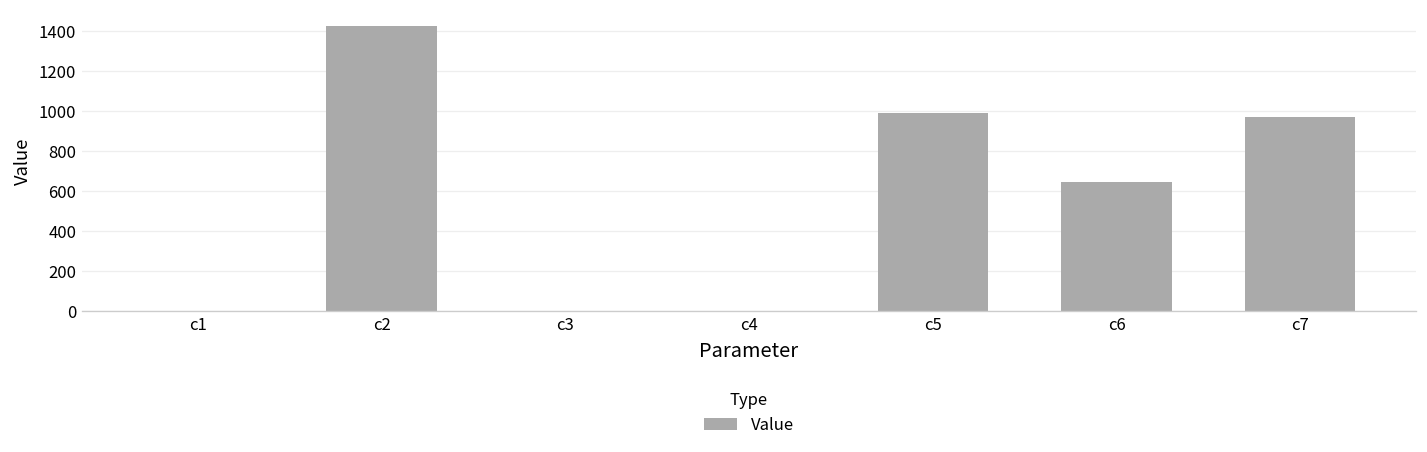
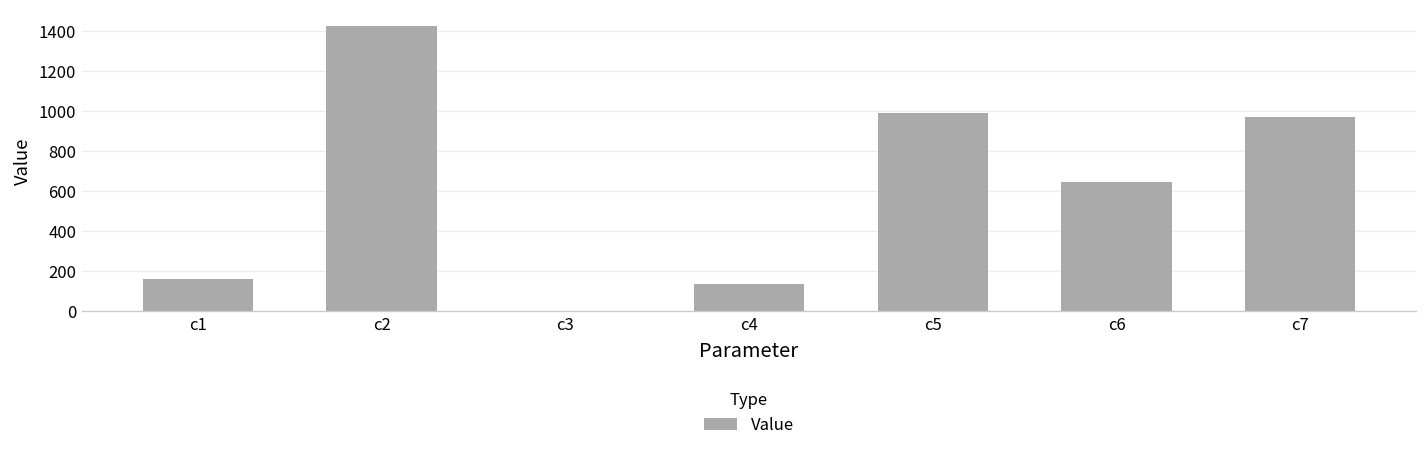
c1: 0 -> 160
c4: 0 -> 130
